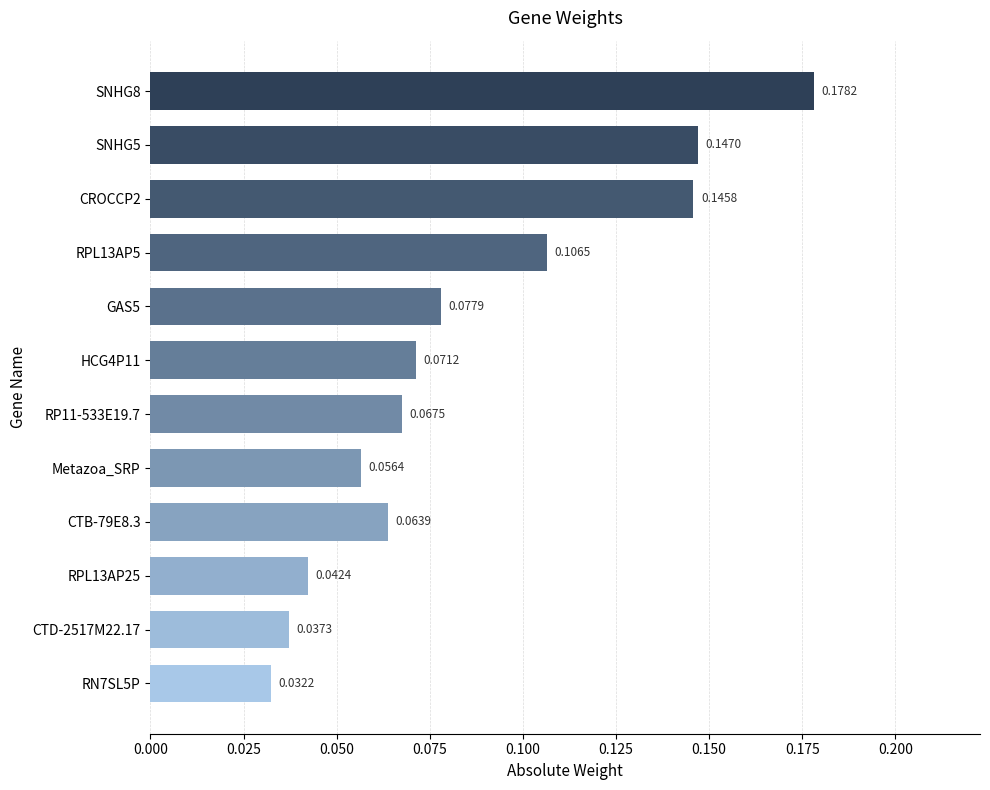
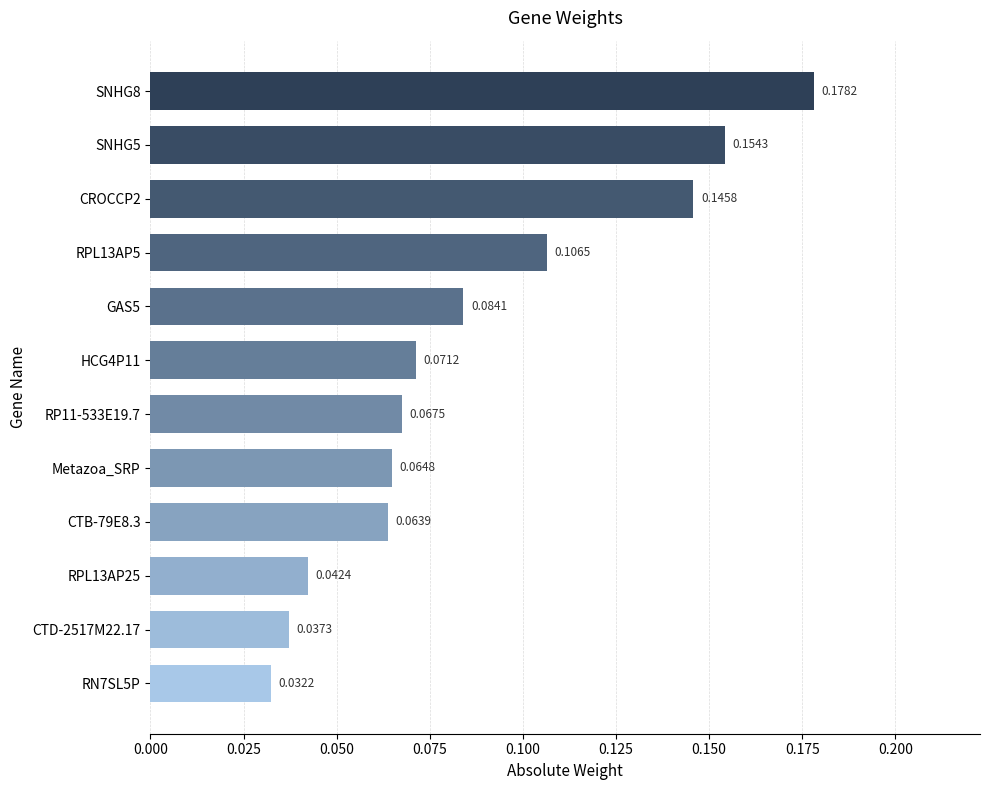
SNHG5: 0.1470 -> 0.1543
GAS5: 0.0779 -> 0.0841
Metazoa_SRP: 0.0564 -> 0.0648
